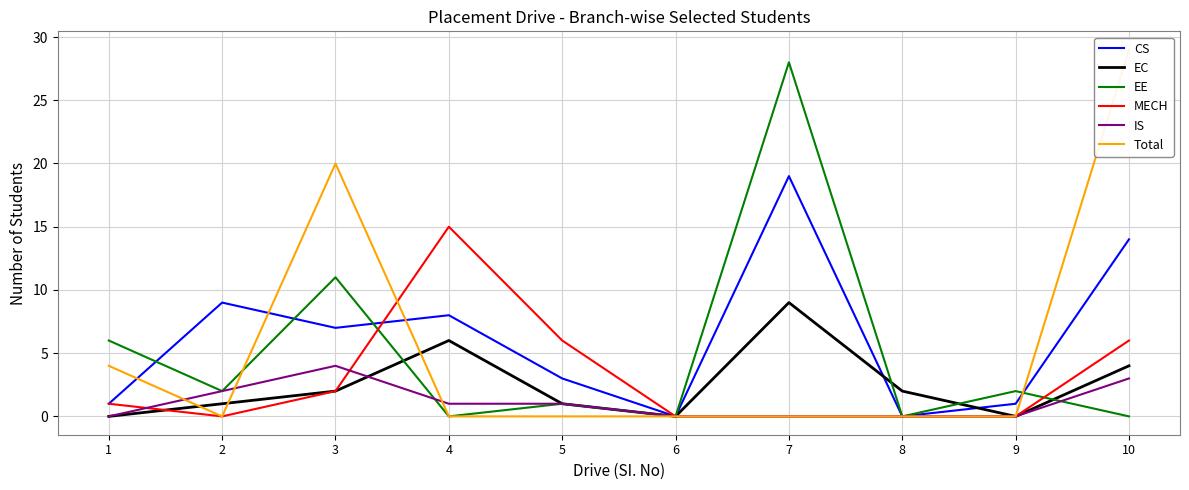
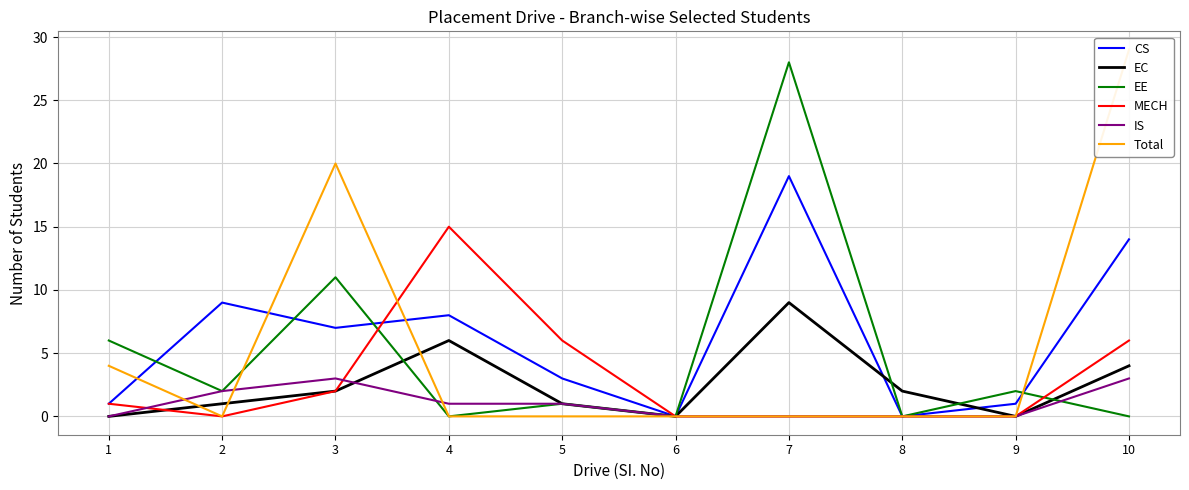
IS, 3: 4 -> 3
